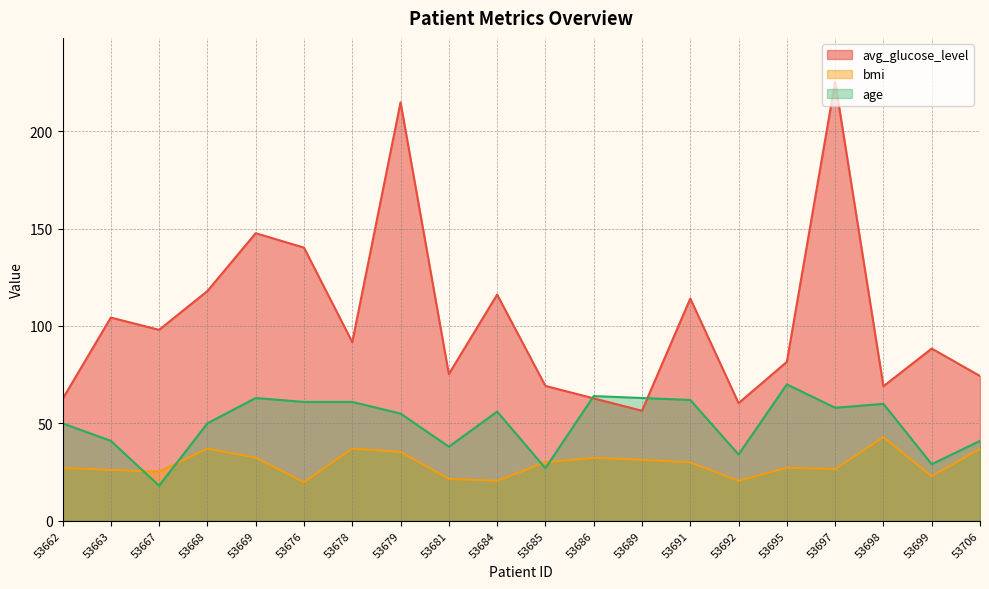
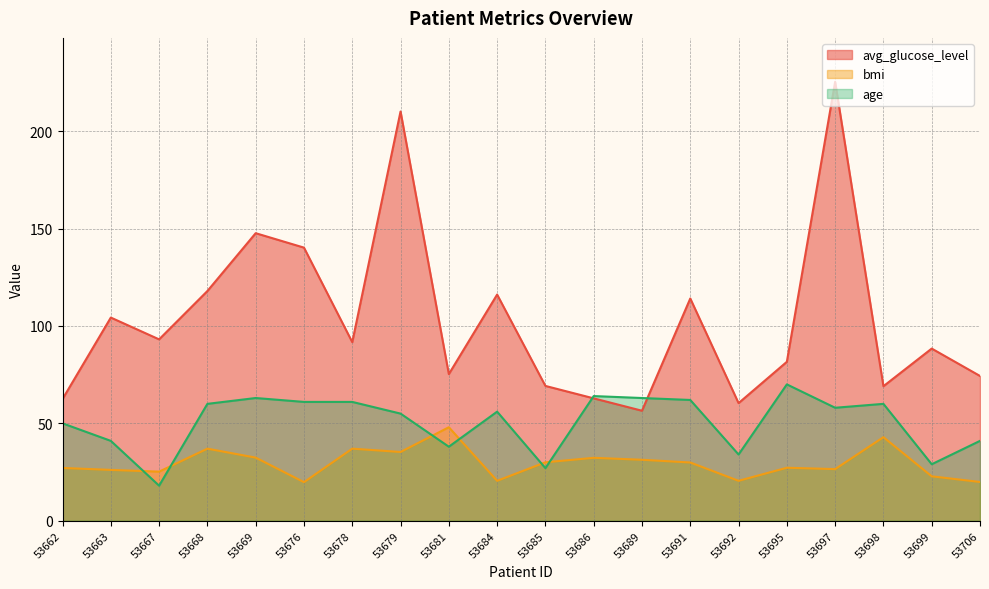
avg_glucose_level, 53667: 98 -> 93
age, 53668: 50 -> 60
avg_glucose_level, 53679: 215 -> 210
bmi, 53681: 22 -> 48
bmi, 53706: 37 -> 20
